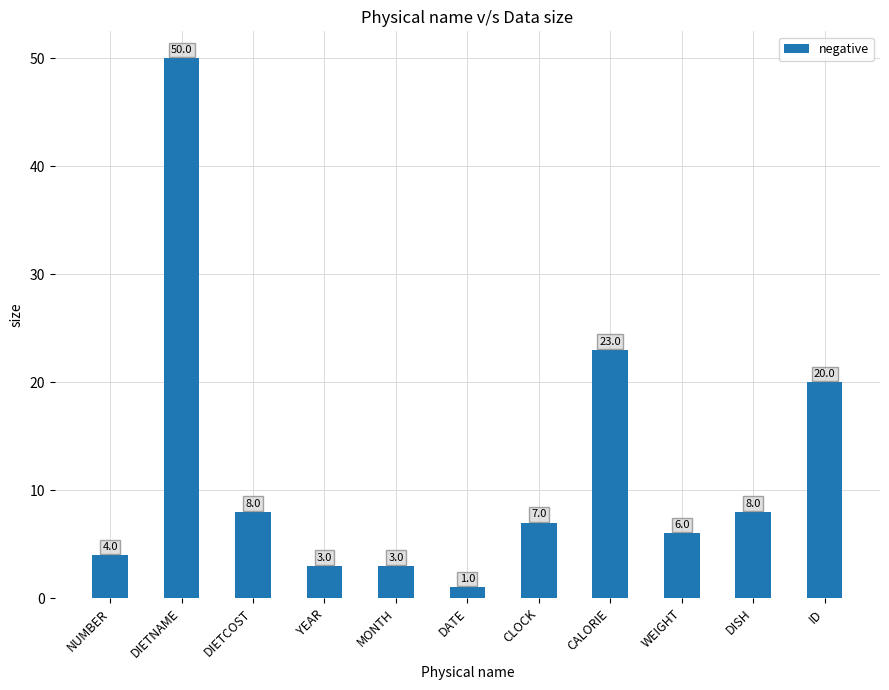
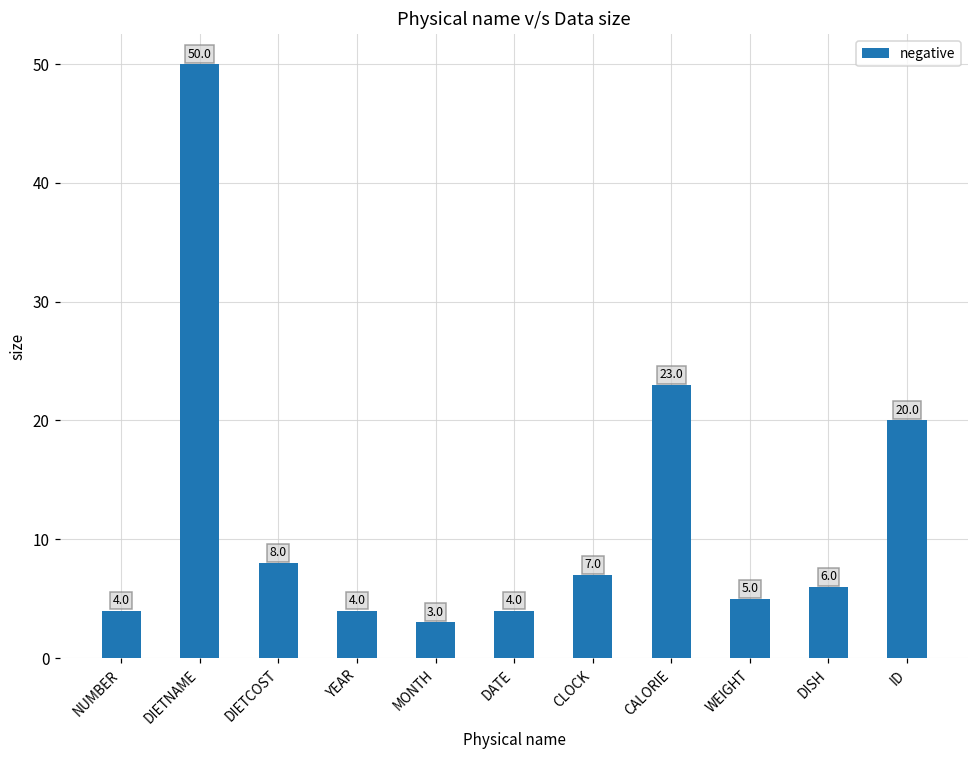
YEAR: 3.0 -> 4.0
DATE: 1.0 -> 4.0
WEIGHT: 6.0 -> 5.0
DISH: 8.0 -> 6.0
